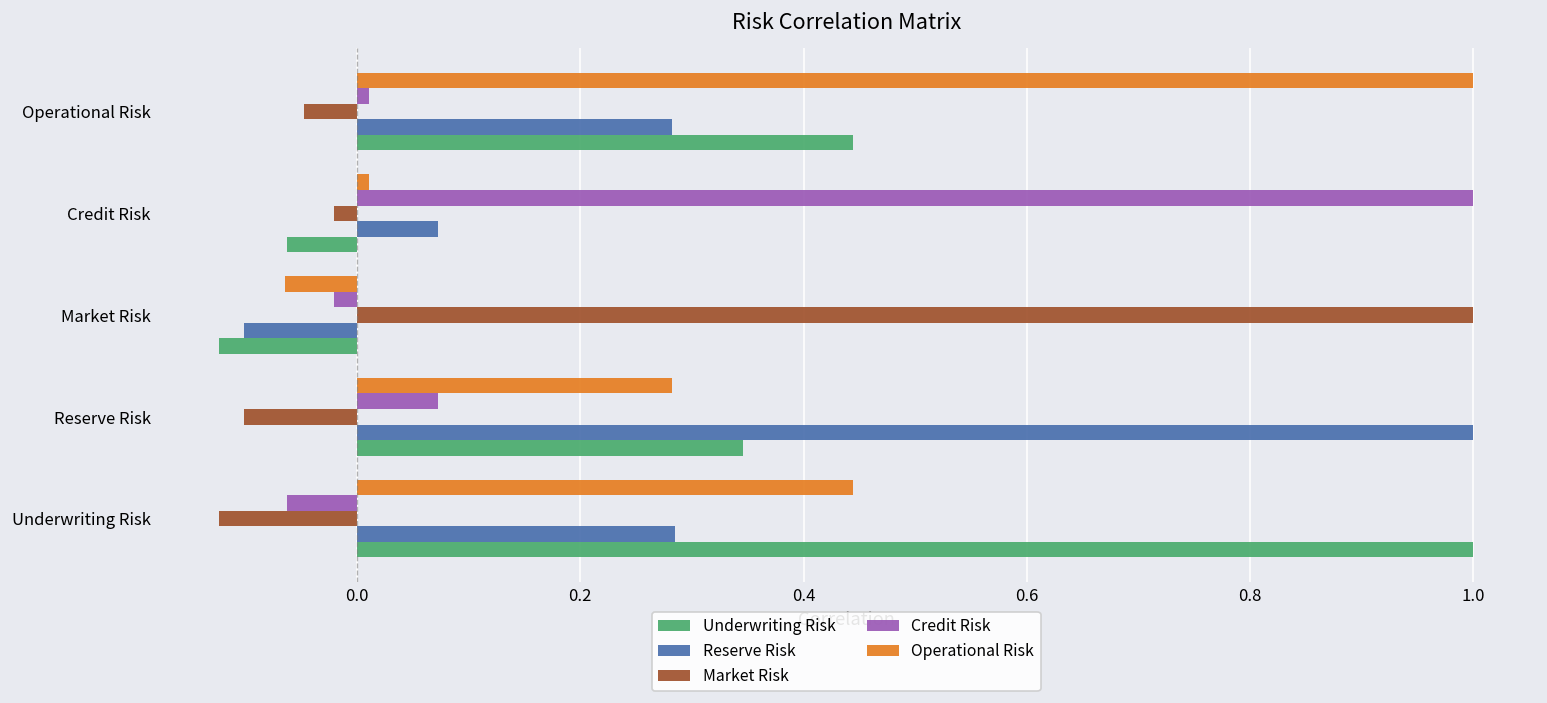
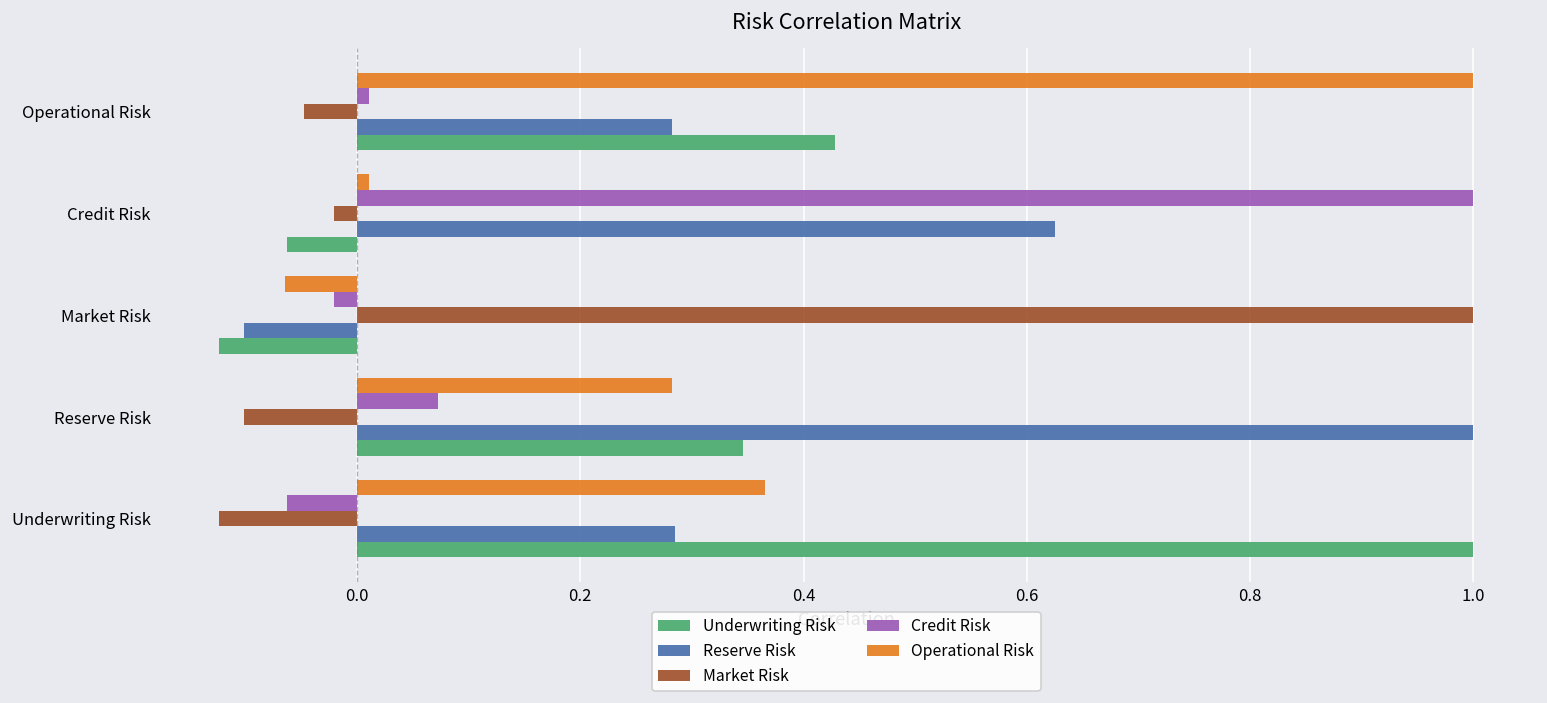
Underwriting Risk, Operational Risk: 0.44 -> 0.43
Reserve Risk, Credit Risk: 0.07 -> 0.62
Operational Risk, Underwriting Risk: 0.44 -> 0.37
